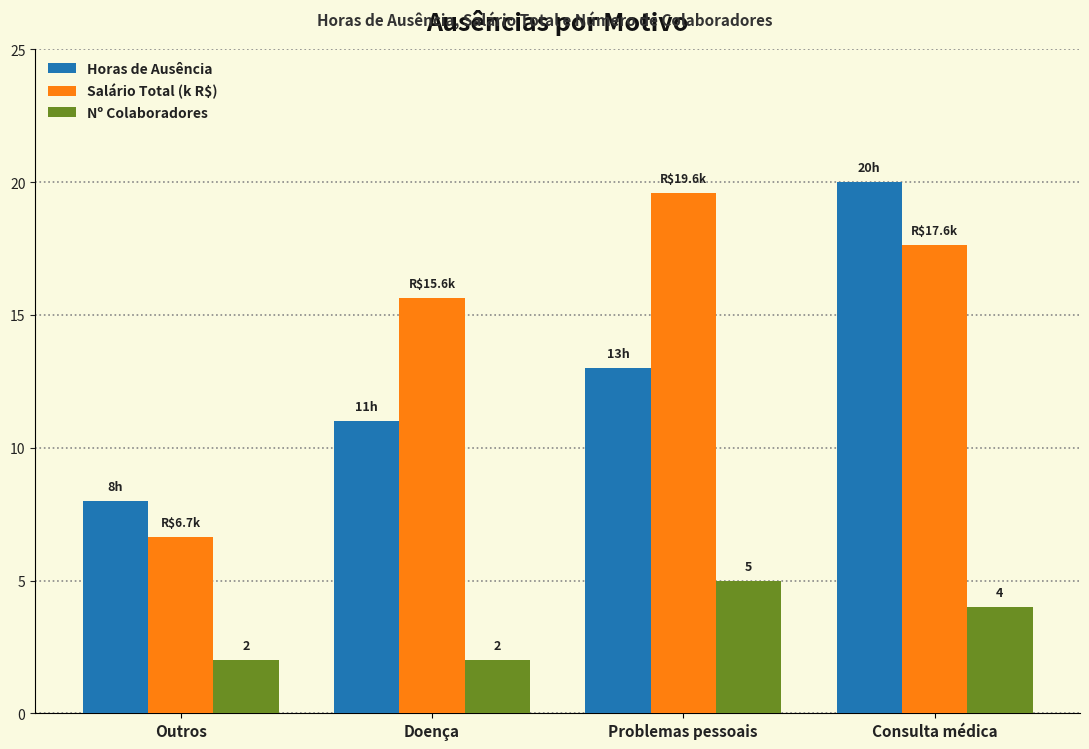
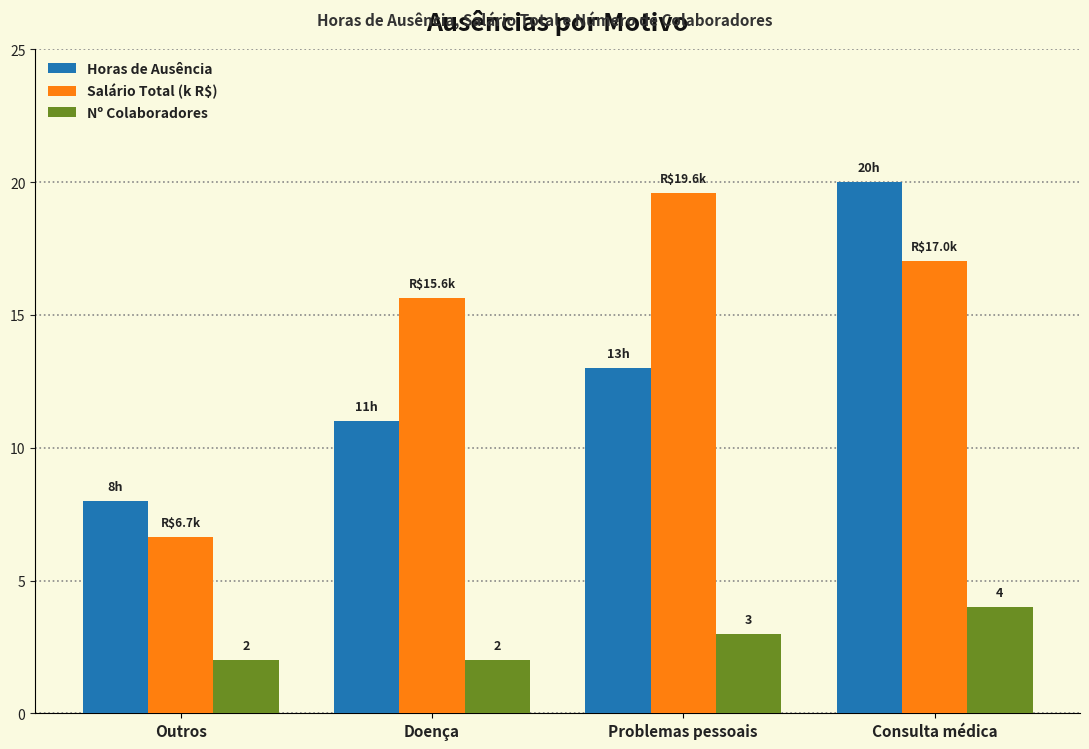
Nº Colaboradores, Problemas pessoais: 5 -> 3
Salário Total (k R$), Consulta médica: $17.6k -> $17.0k
